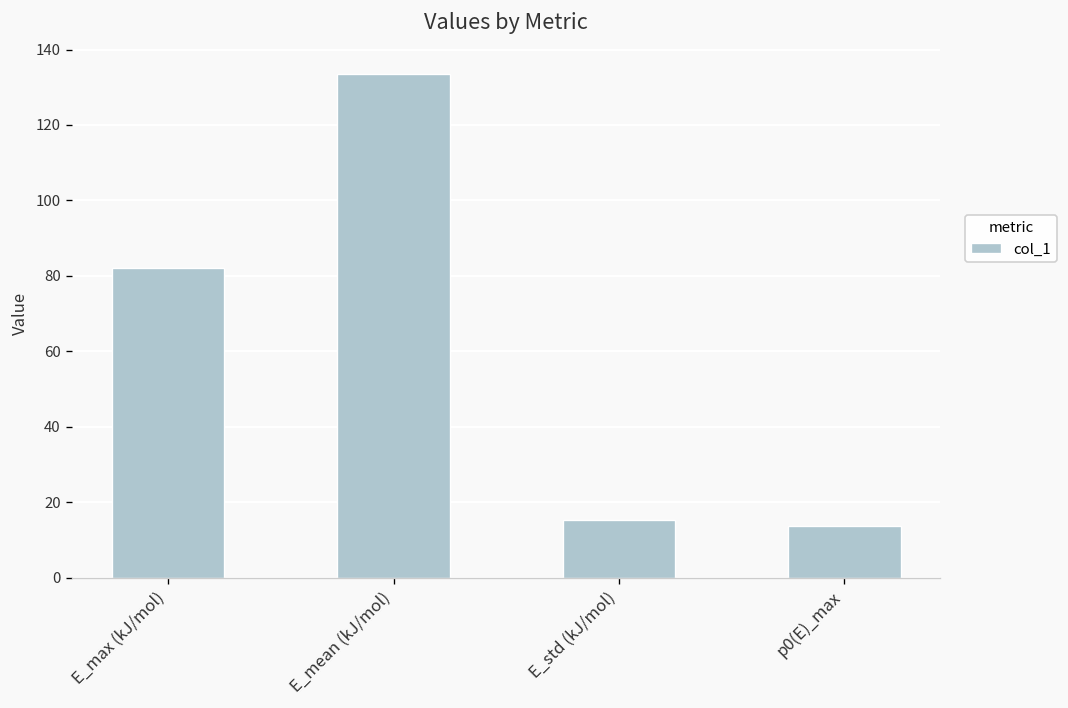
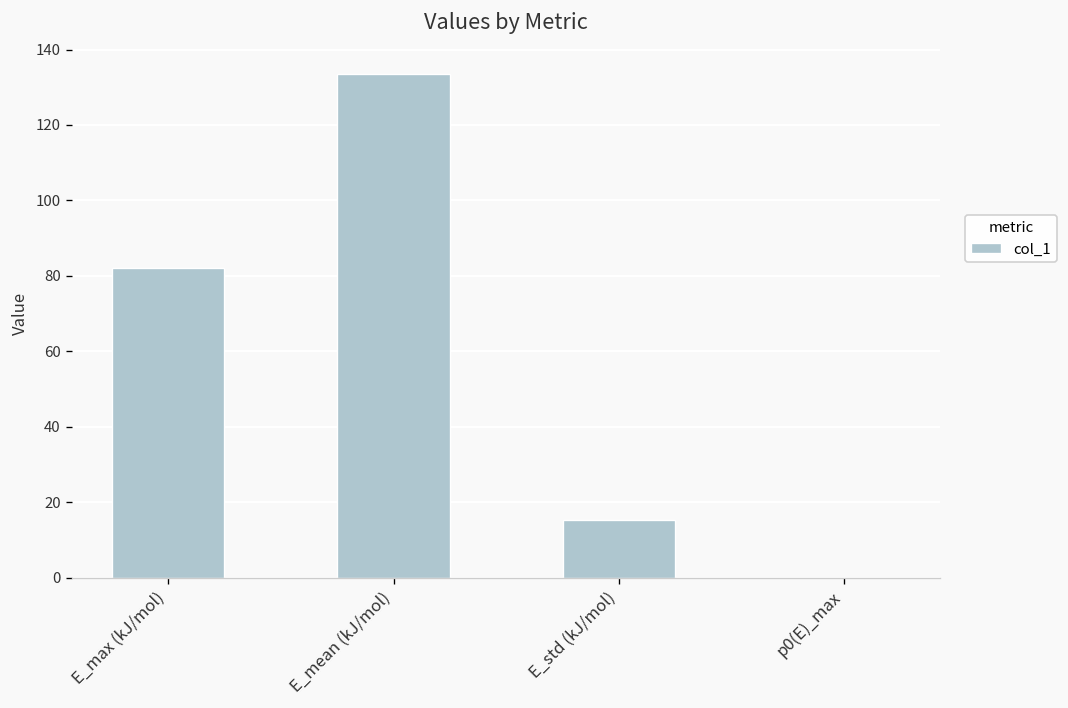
p0(E)_max: 14 -> 0
